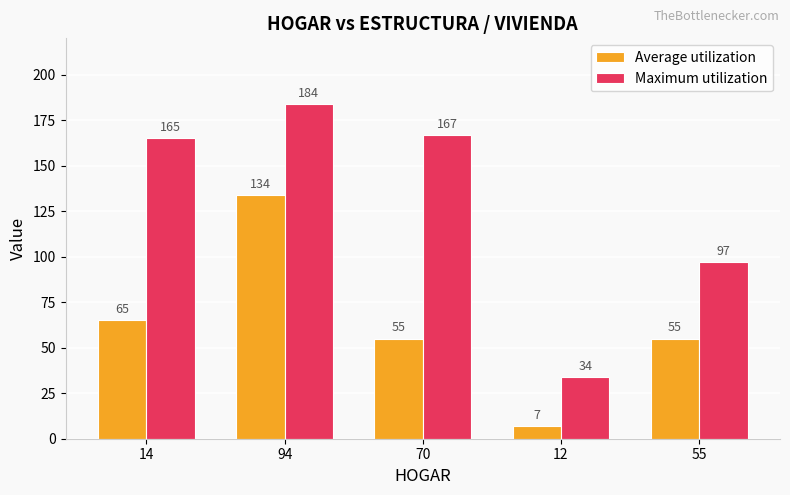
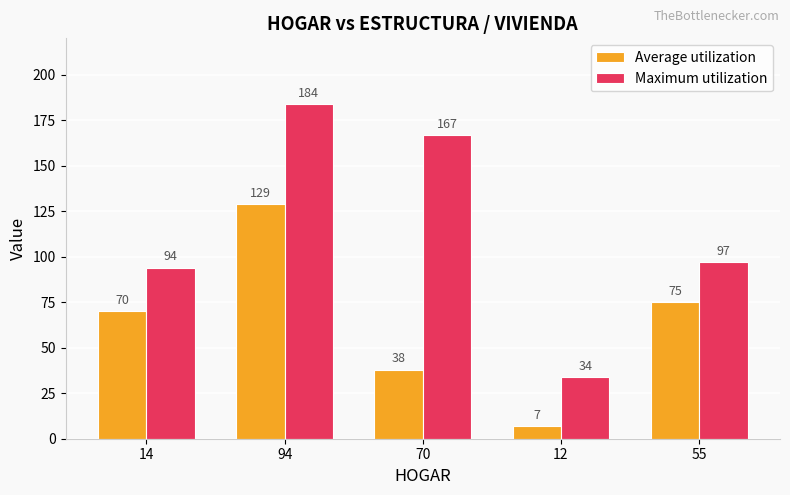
Average utilization, 14: 65 -> 70
Maximum utilization, 14: 165 -> 94
Average utilization, 94: 134 -> 129
Average utilization, 70: 55 -> 38
Average utilization, 55: 55 -> 75
